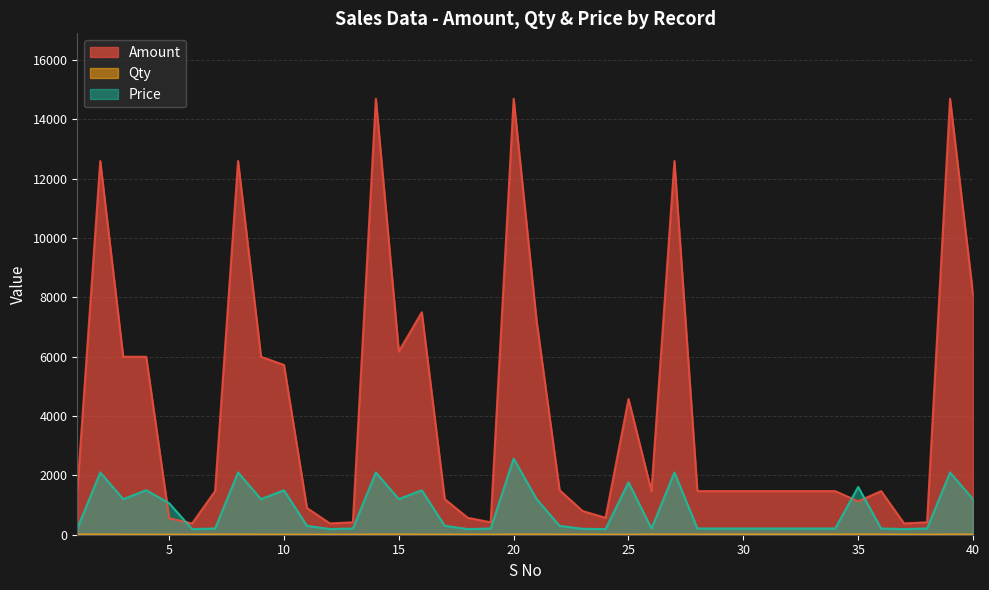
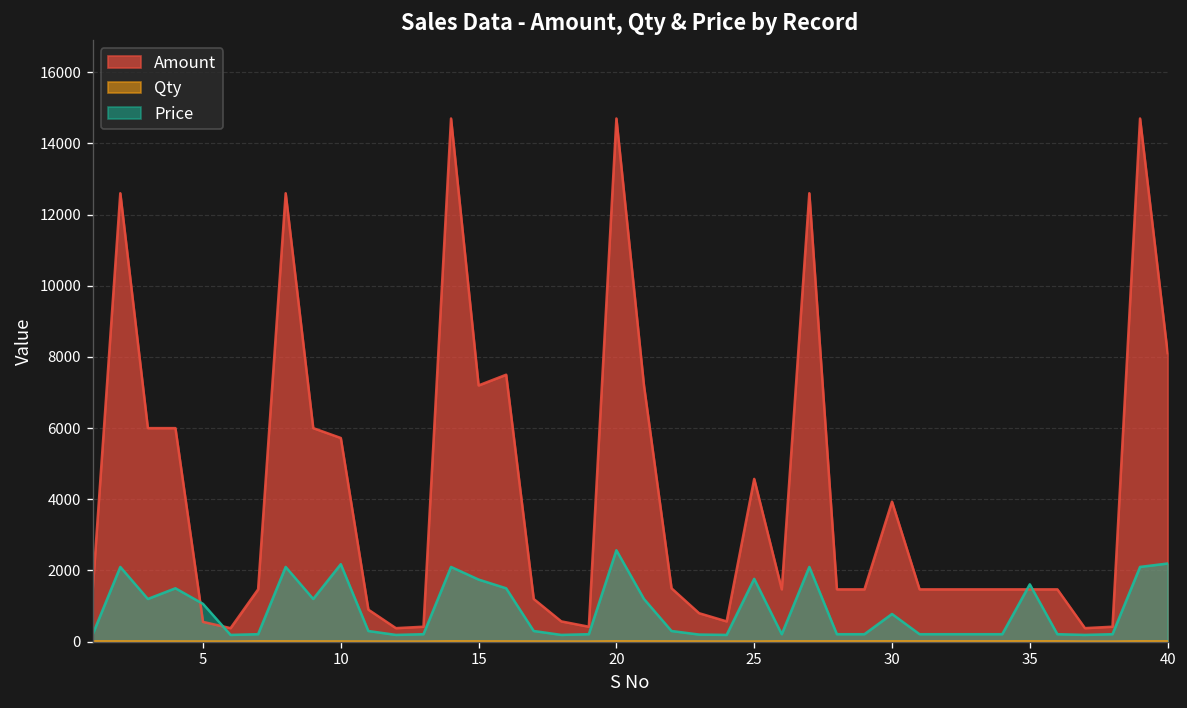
Price, 10: 1500 -> 2200
Amount, 15: 6200 -> 7200
Price, 15: 1200 -> 1700
Amount, 30: 1500 -> 3900
Price, 30: 200 -> 800
Amount, 35: 1100 -> 1500
Price, 40: 1200 -> 2200
